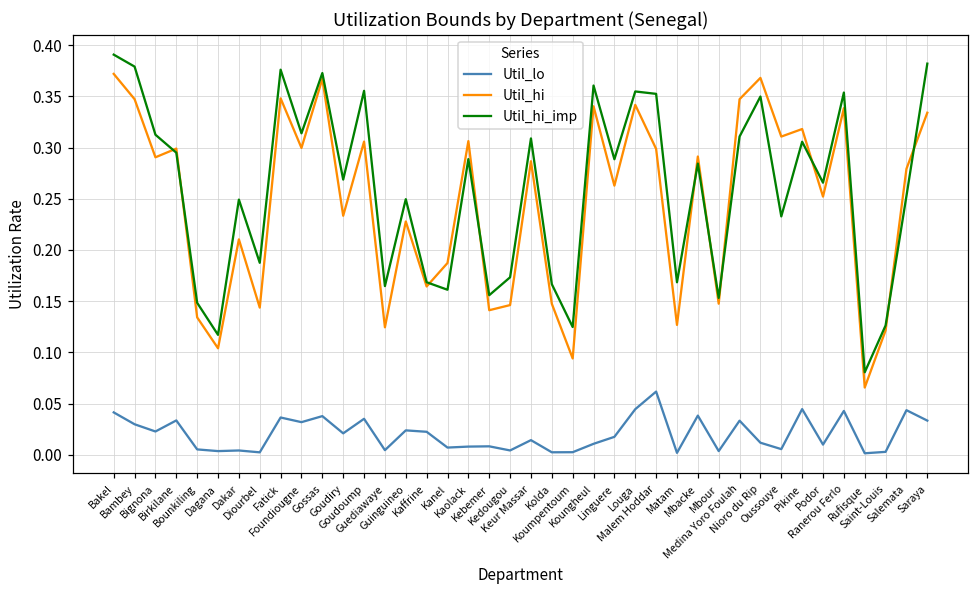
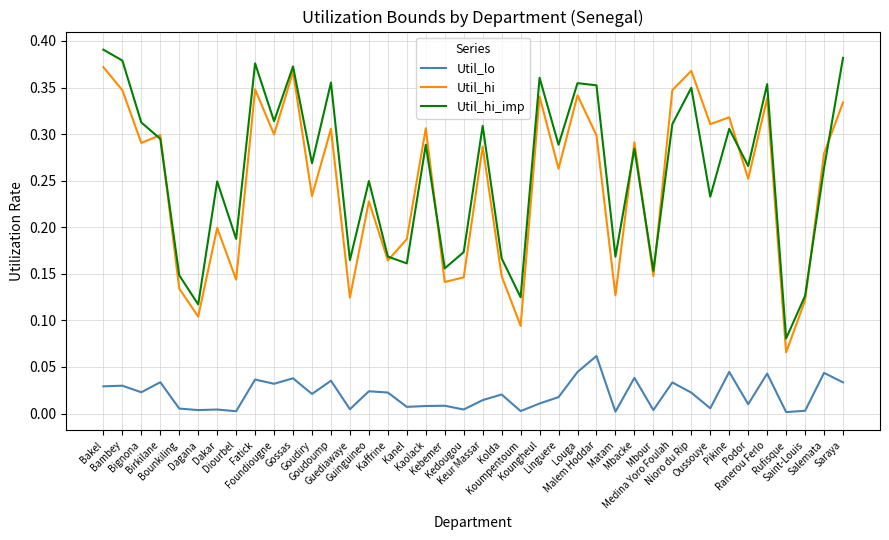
Util_lo, Bakel: 0.04 -> 0.03
Util_hi, Dakar: 0.21 -> 0.20
Util_lo, Kolda: 0.00 -> 0.02
Util_lo, Nioro du Rip: 0.01 -> 0.02
Util_hi_imp, Salemata: 0.25 -> 0.26
